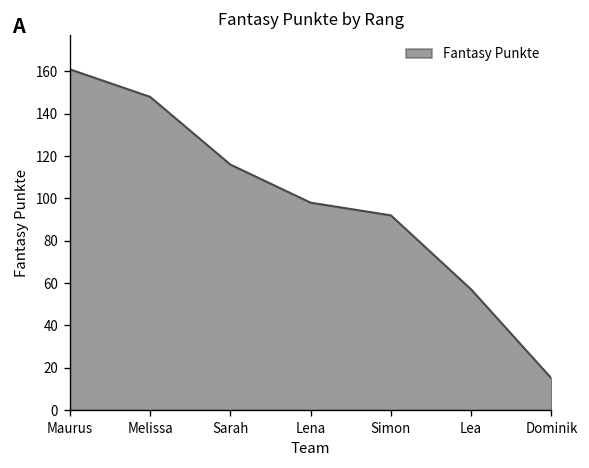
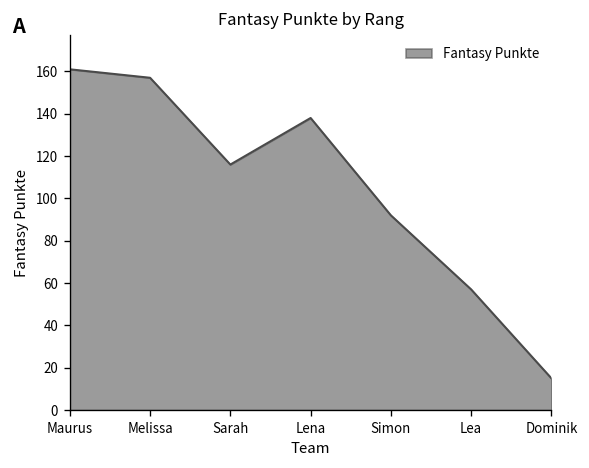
Melissa: 148 -> 157
Lena: 98 -> 138
